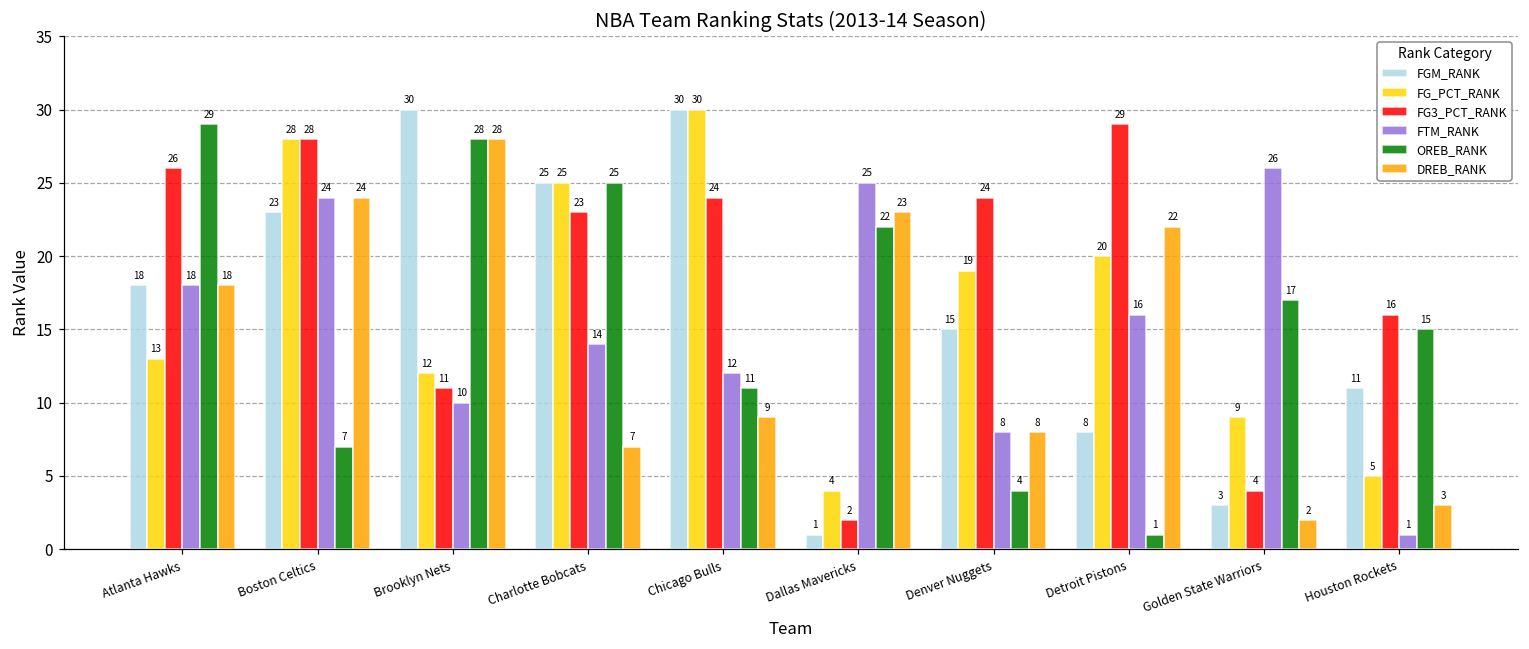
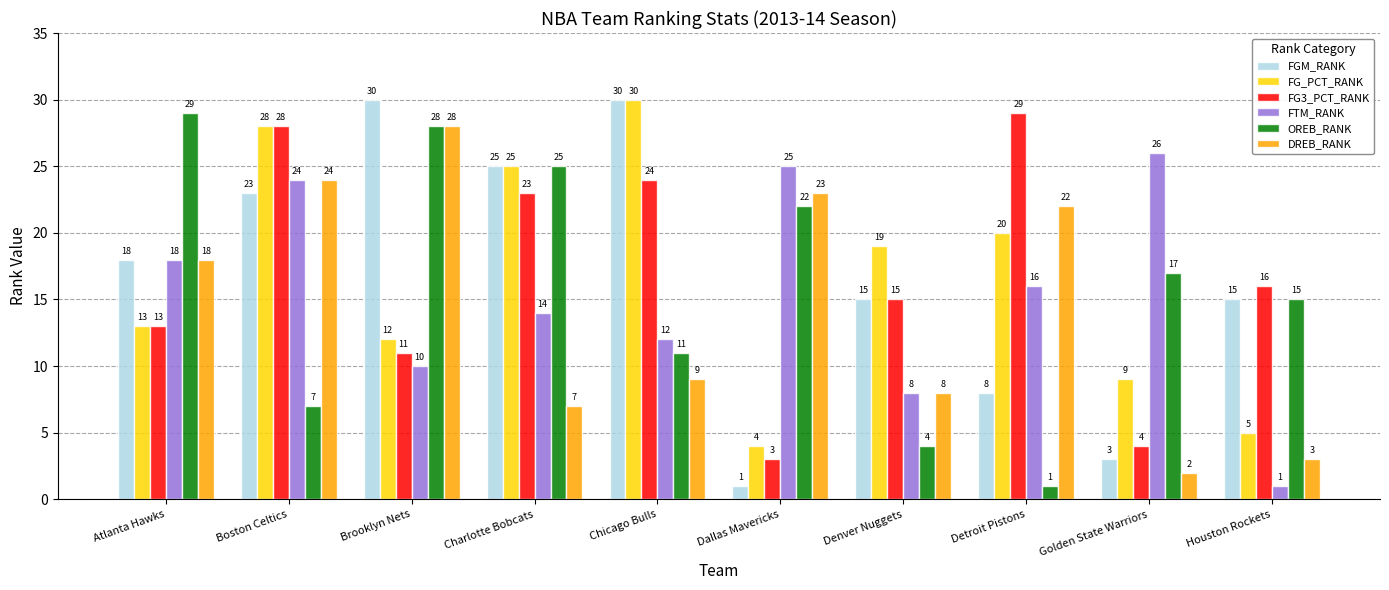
FG3_PCT_RANK, Atlanta Hawks: 26 -> 13
FG3_PCT_RANK, Dallas Mavericks: 2 -> 3
FG3_PCT_RANK, Denver Nuggets: 24 -> 15
FGM_RANK, Houston Rockets: 11 -> 15
